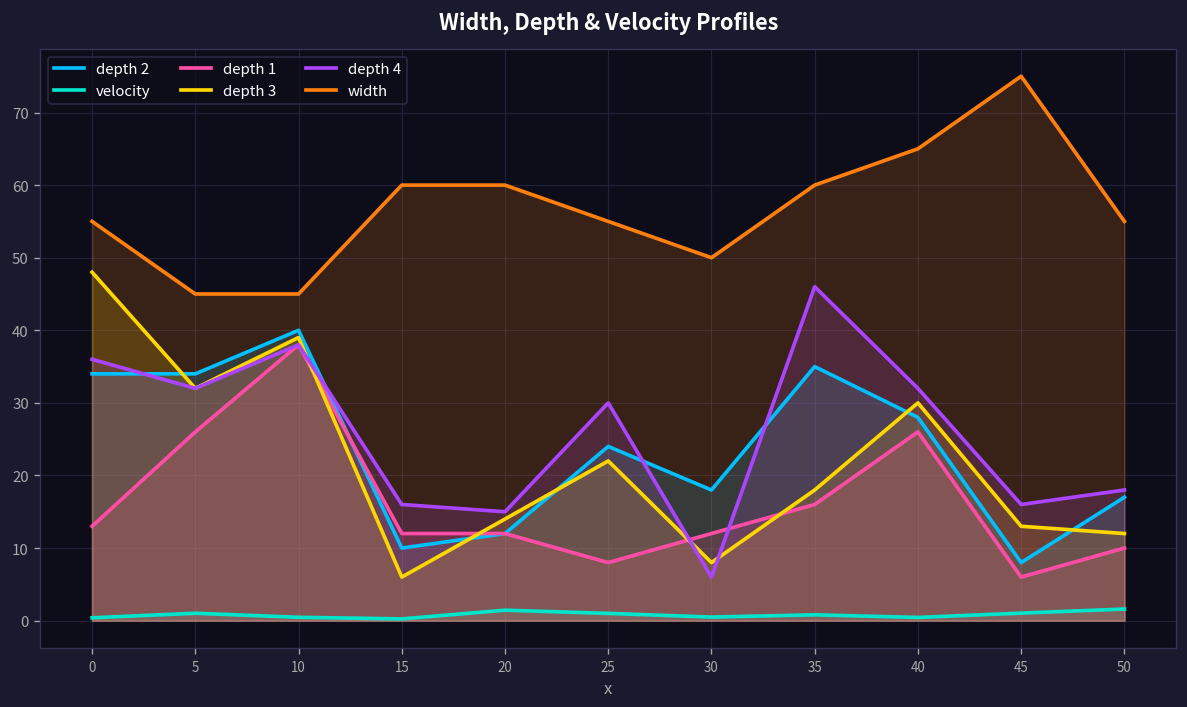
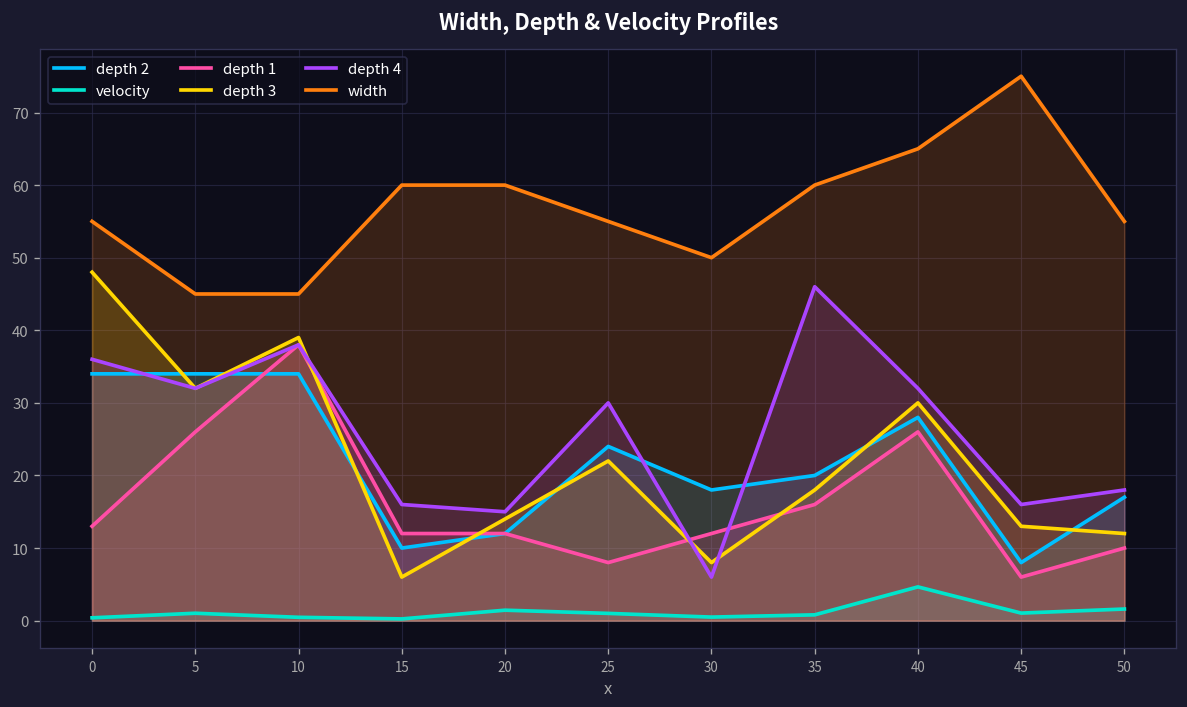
depth 2, 10: 40 -> 34
depth 2, 35: 35 -> 20
velocity, 40: 0 -> 5
